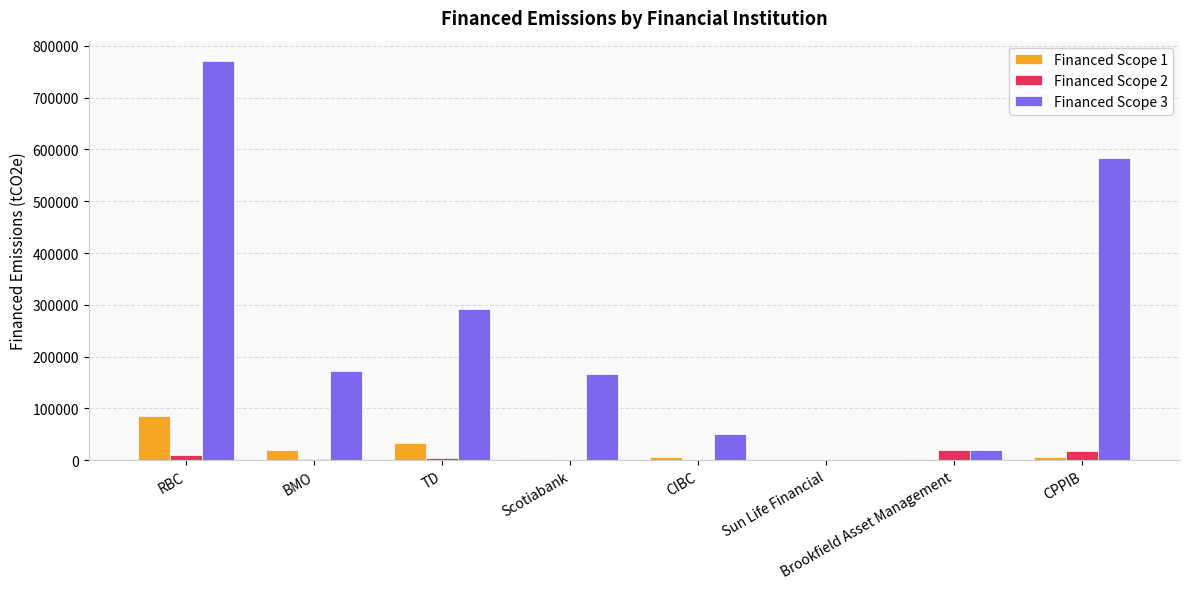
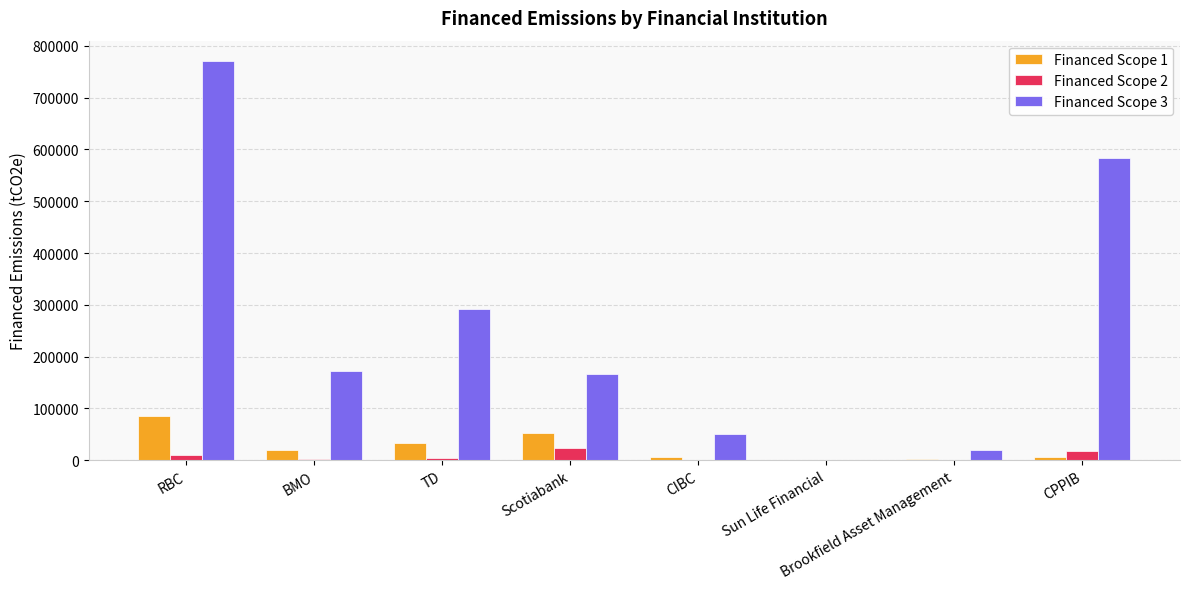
Financed Scope 1, Scotiabank: 0 -> 50000
Financed Scope 2, Scotiabank: 0 -> 20000
Financed Scope 2, Brookfield Asset Management: 20000 -> 0
